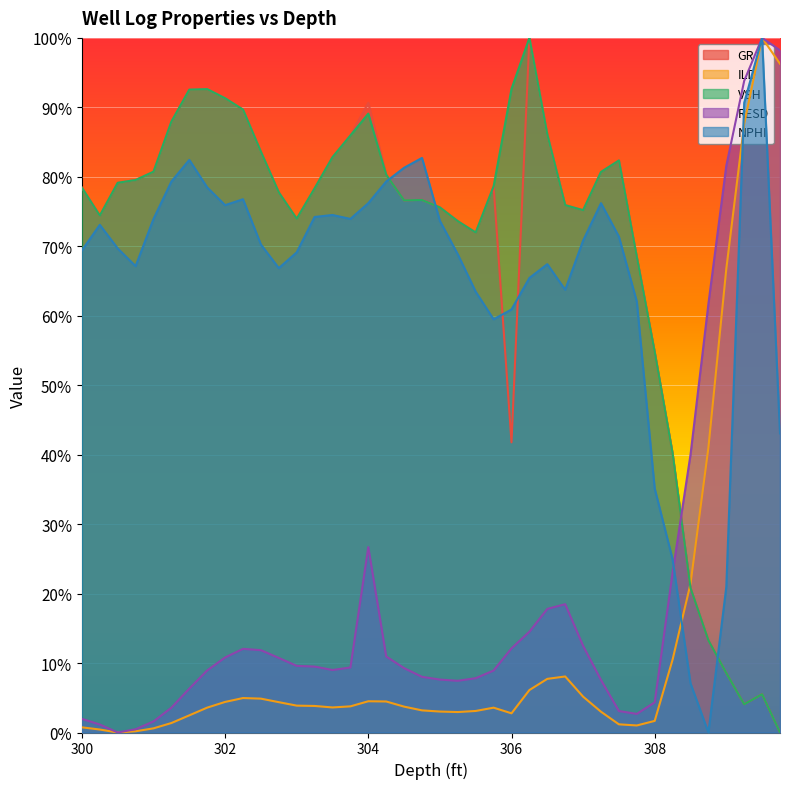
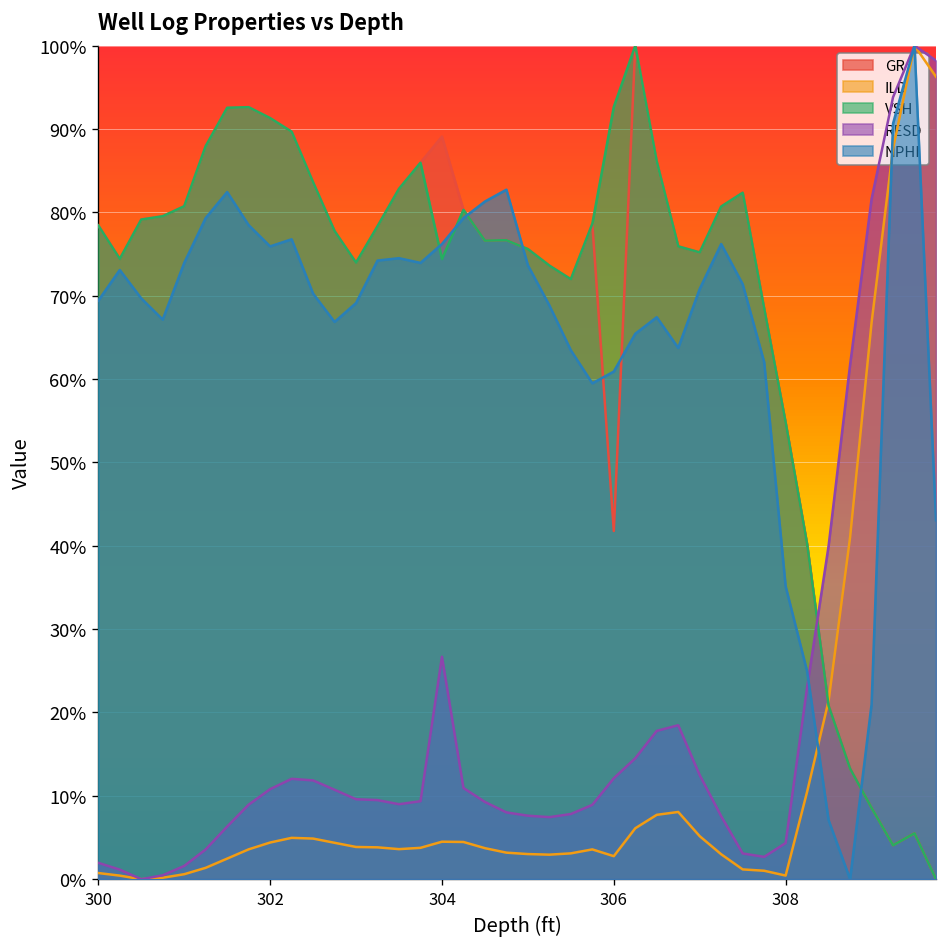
GR, 304: 91% -> 89%
VSH, 304: 89% -> 74%
ILD, 308: 2% -> 0%
